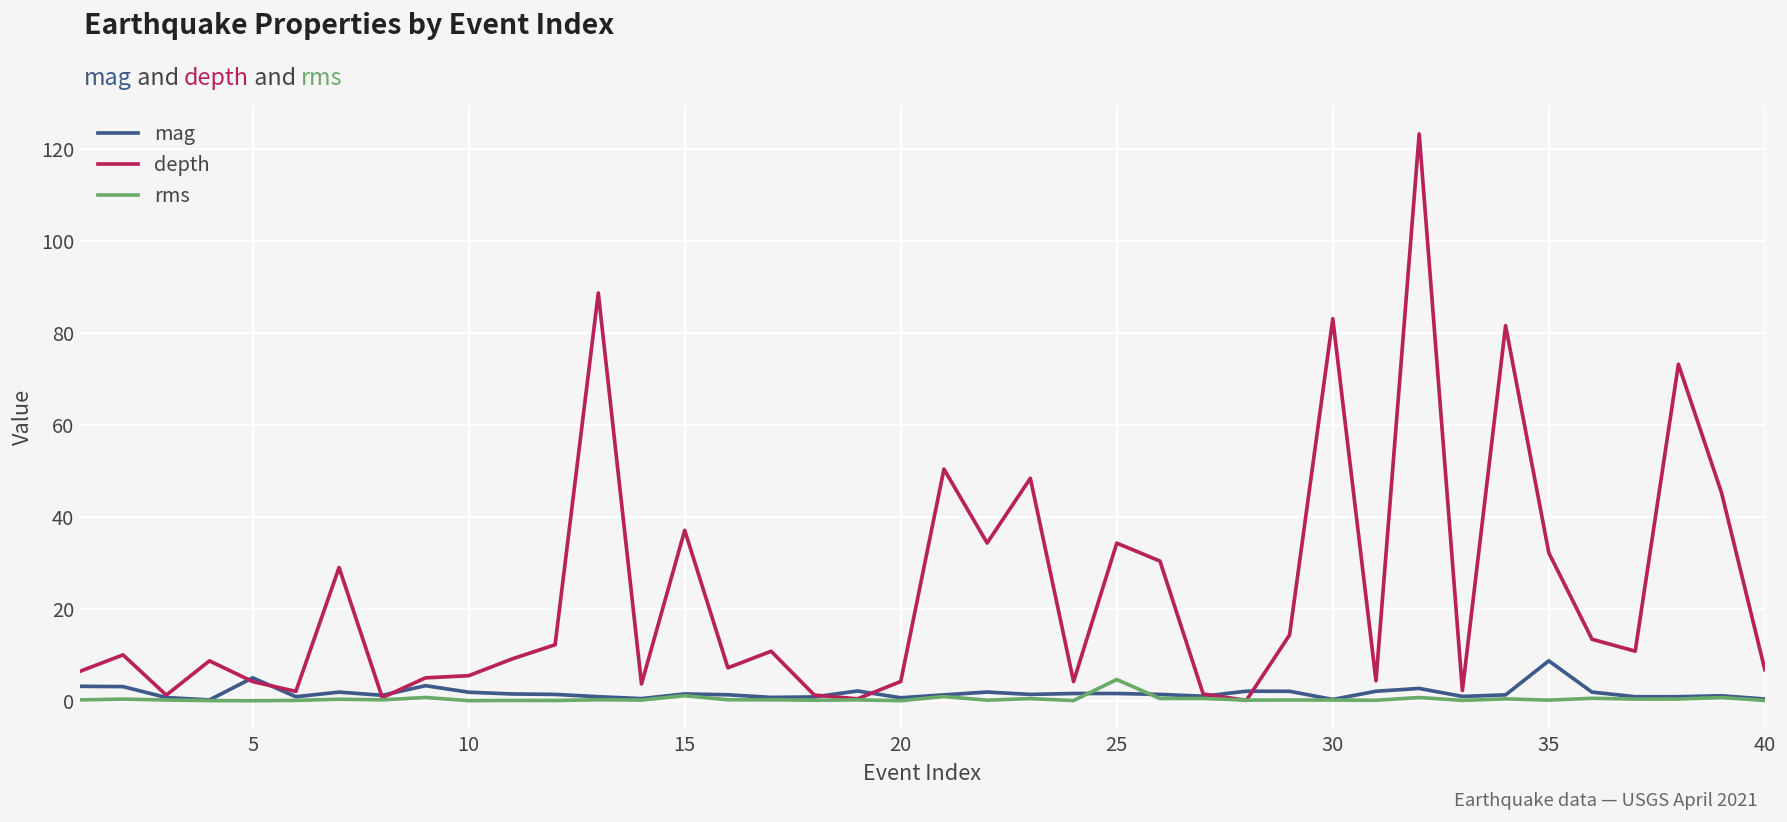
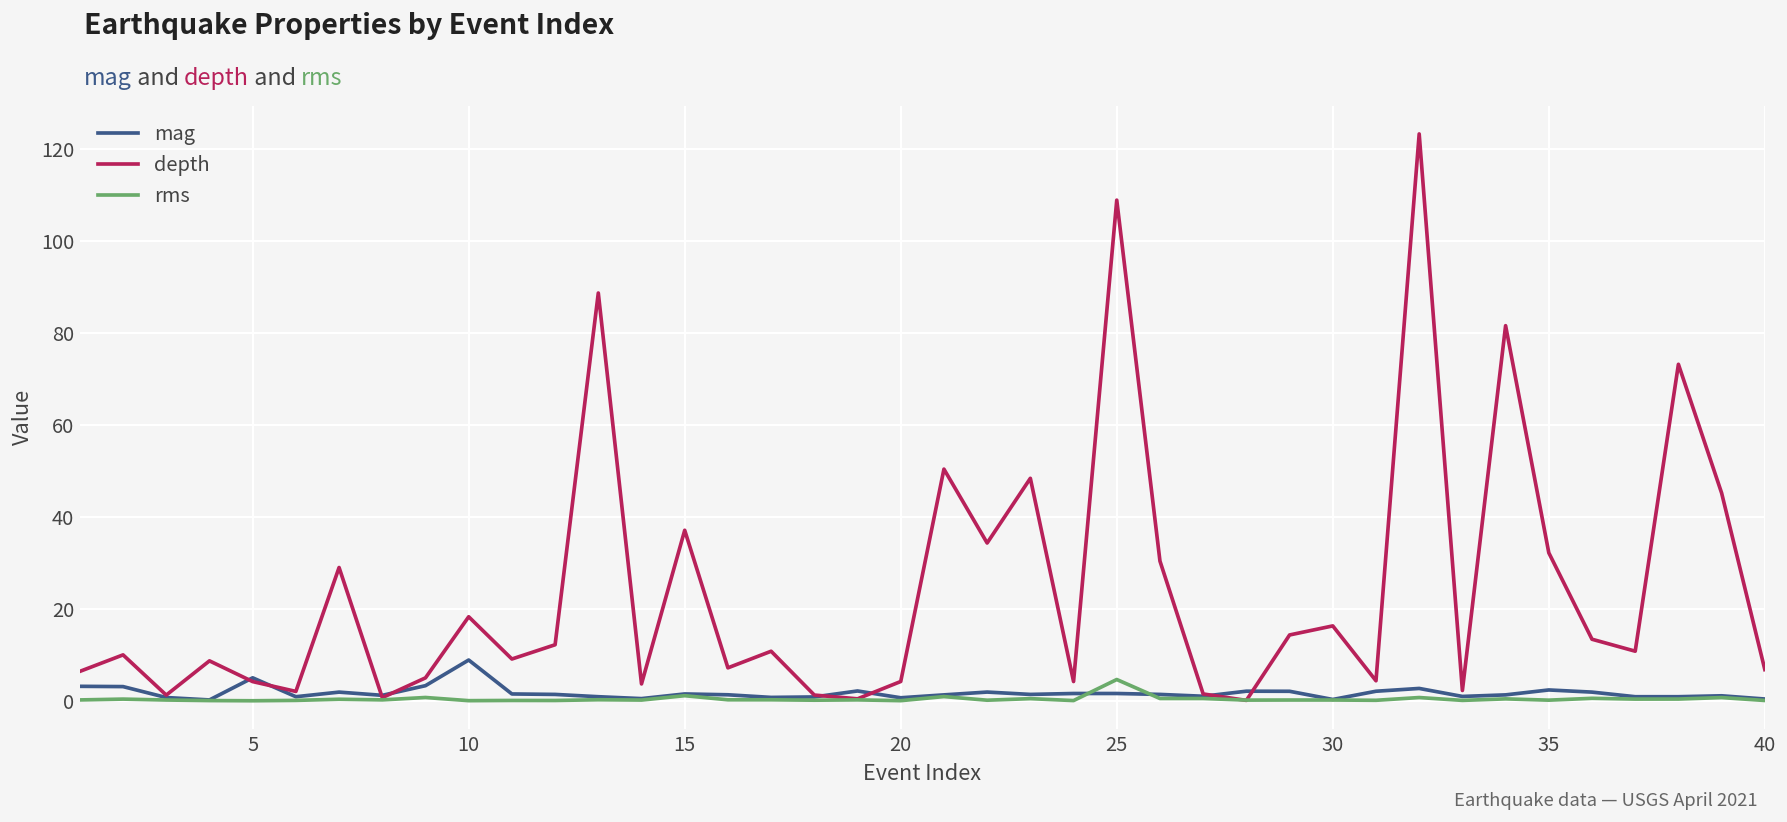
mag, 10: 2 -> 9
depth, 10: 5 -> 18
depth, 25: 34 -> 109
depth, 30: 83 -> 16
mag, 35: 9 -> 2
